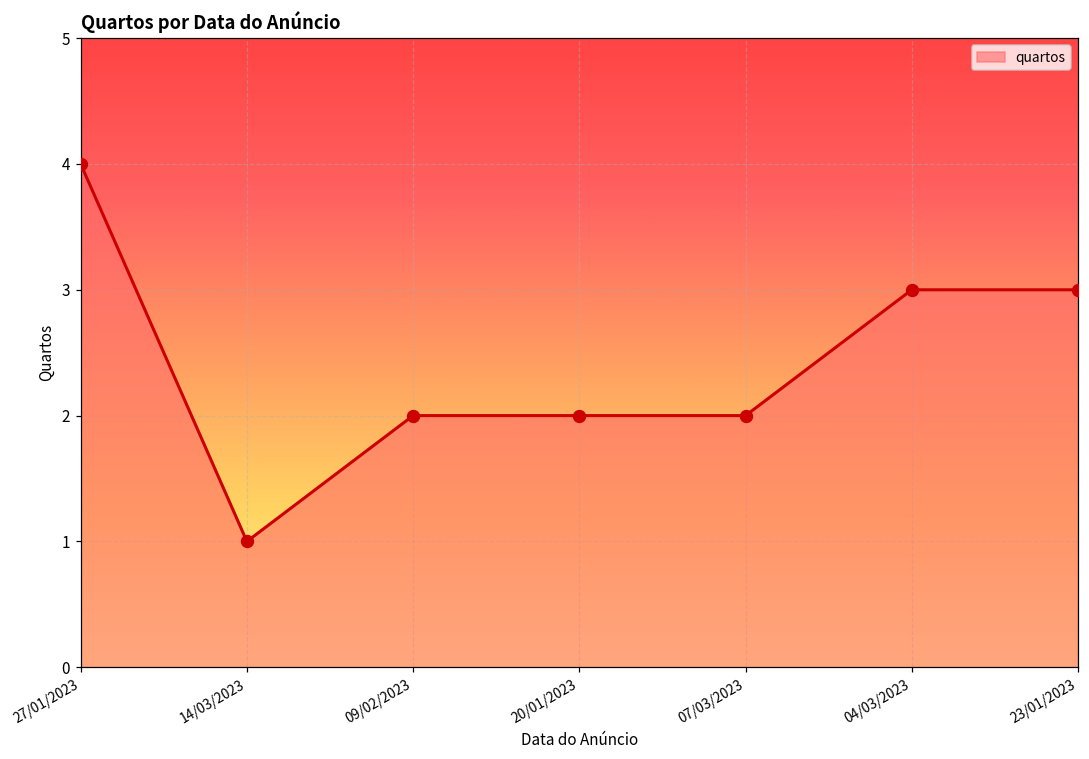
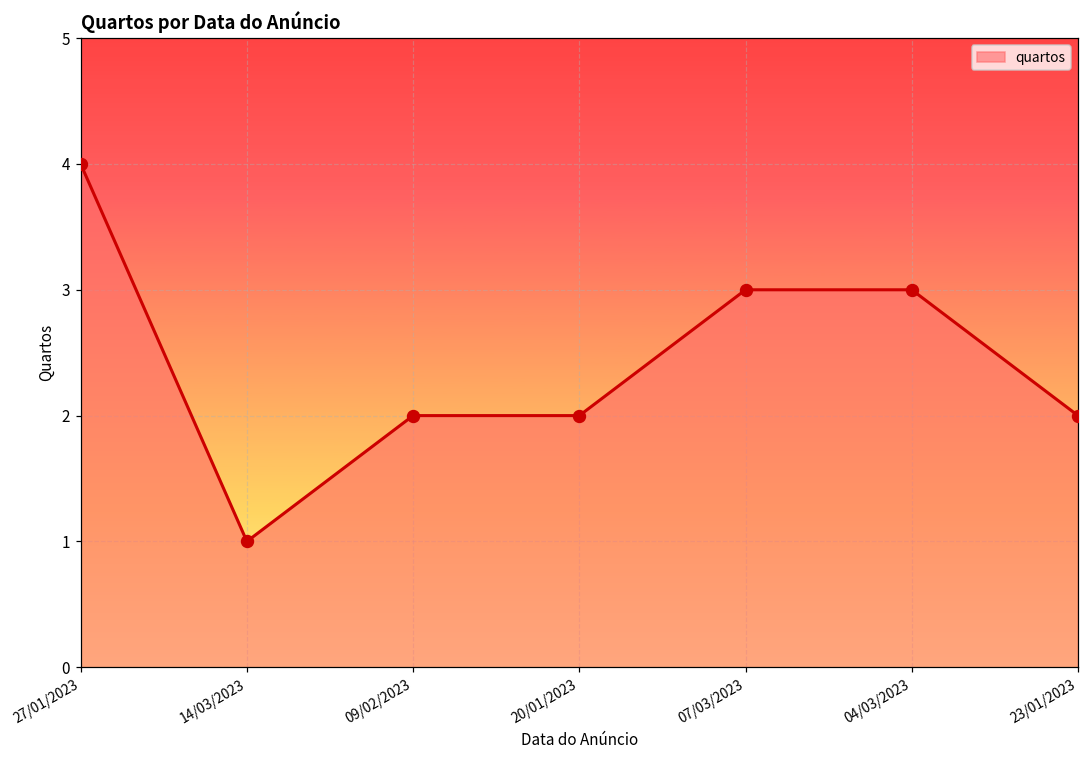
07/03/2023: 2 -> 3
23/01/2023: 3 -> 2
